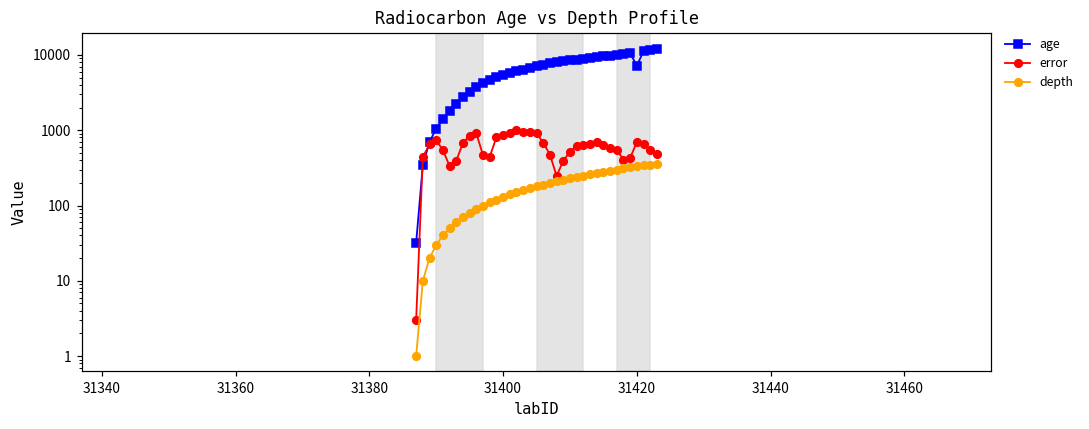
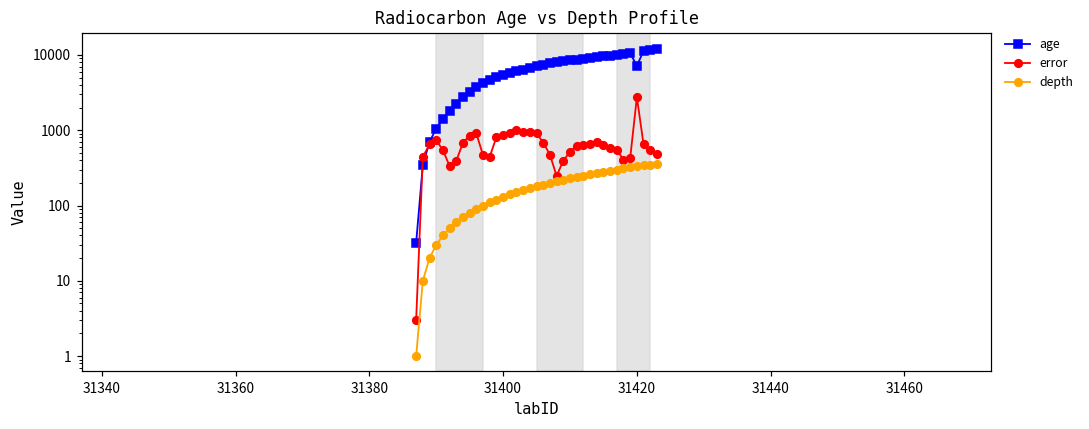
error, 31420: 700 -> 2700
